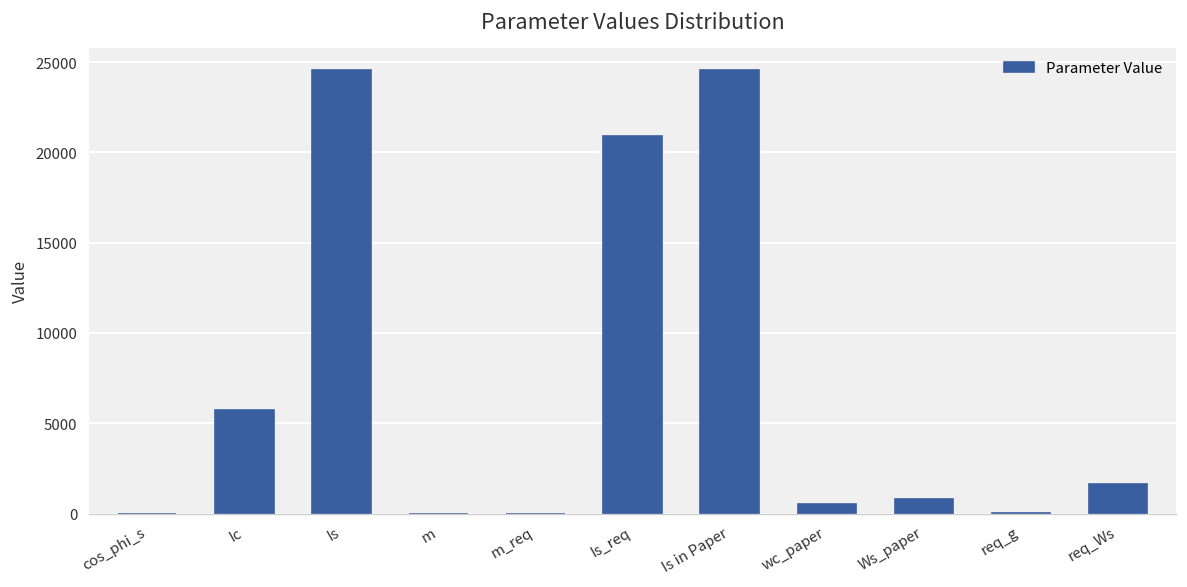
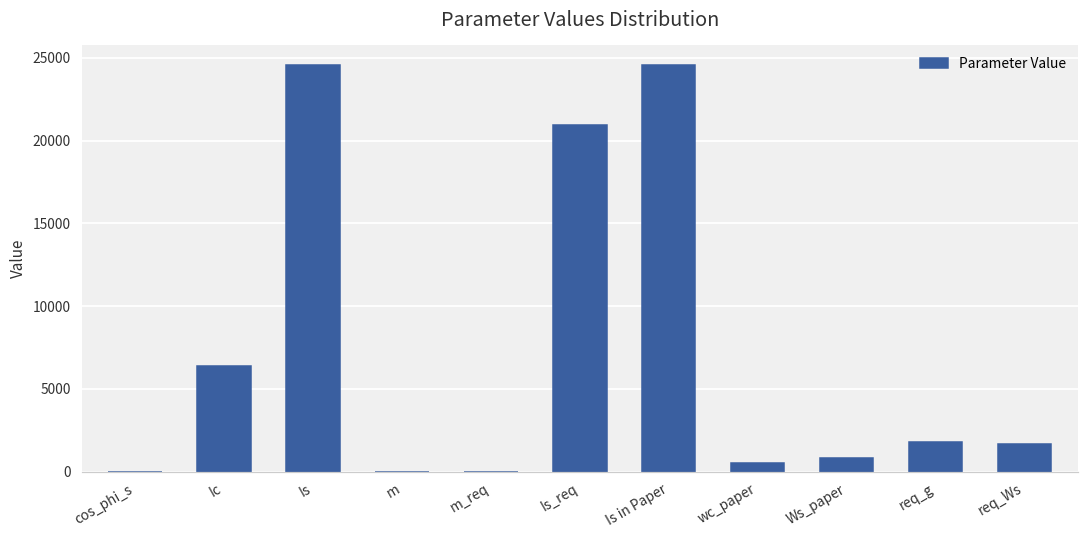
Ic: 5700 -> 6400
req_g: 0 -> 1800
